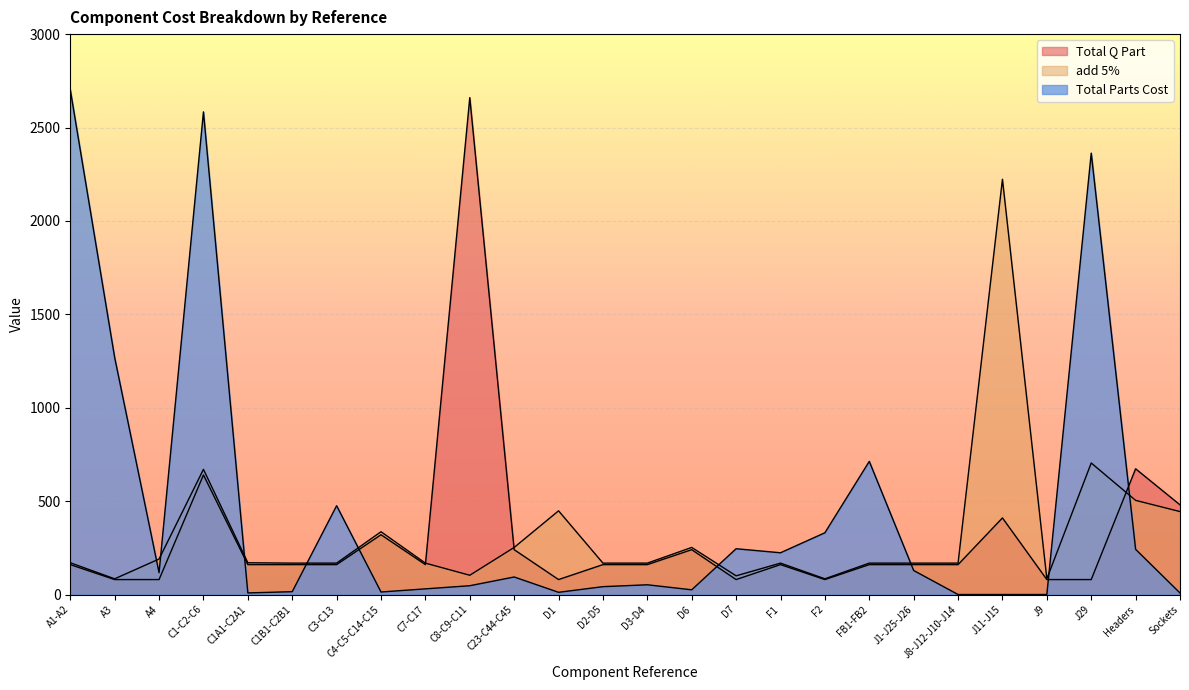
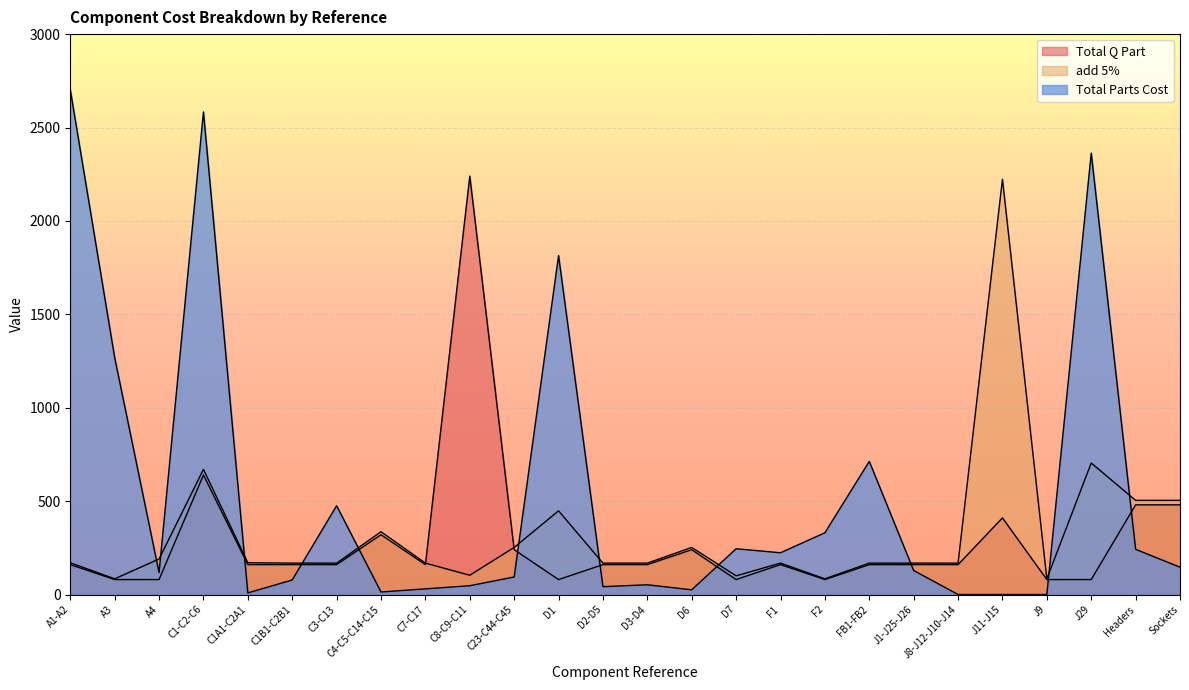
Total Parts Cost, C1B1-C2B1: 20 -> 80
Total Q Part, C8-C9-C11: 2660 -> 2240
Total Parts Cost, D1: 10 -> 1810
Total Q Part, Headers: 670 -> 480
add 5%, Sockets: 440 -> 500
Total Parts Cost, Sockets: 10 -> 150
